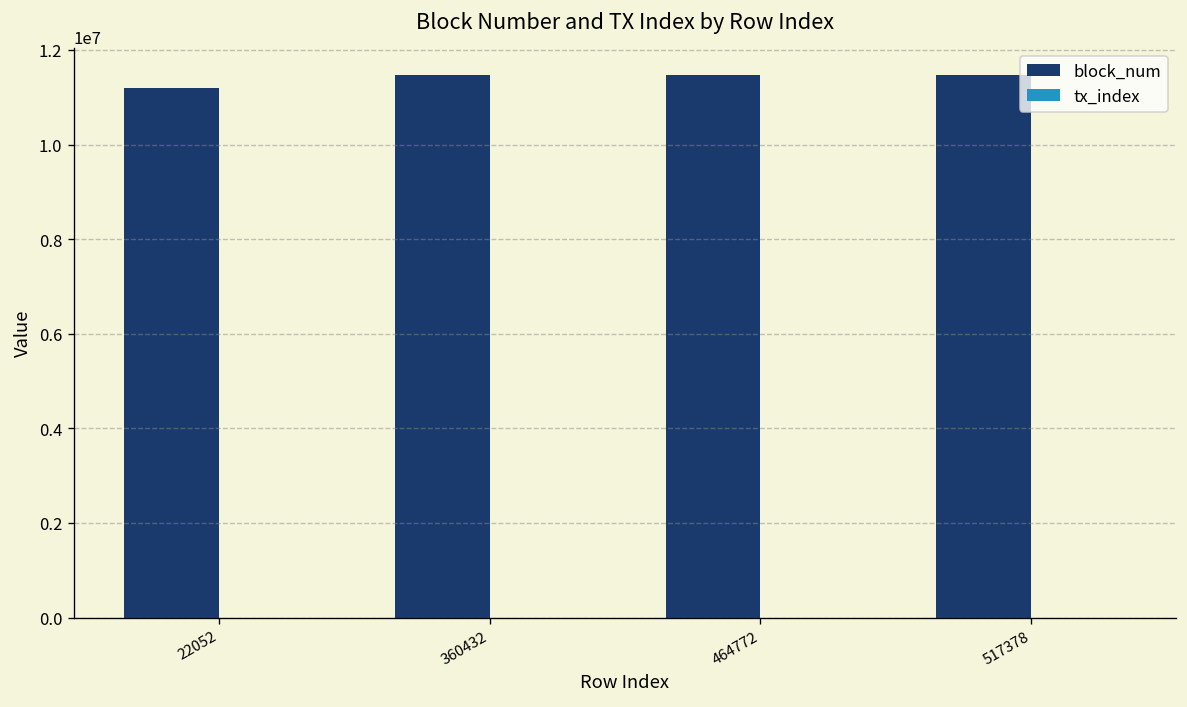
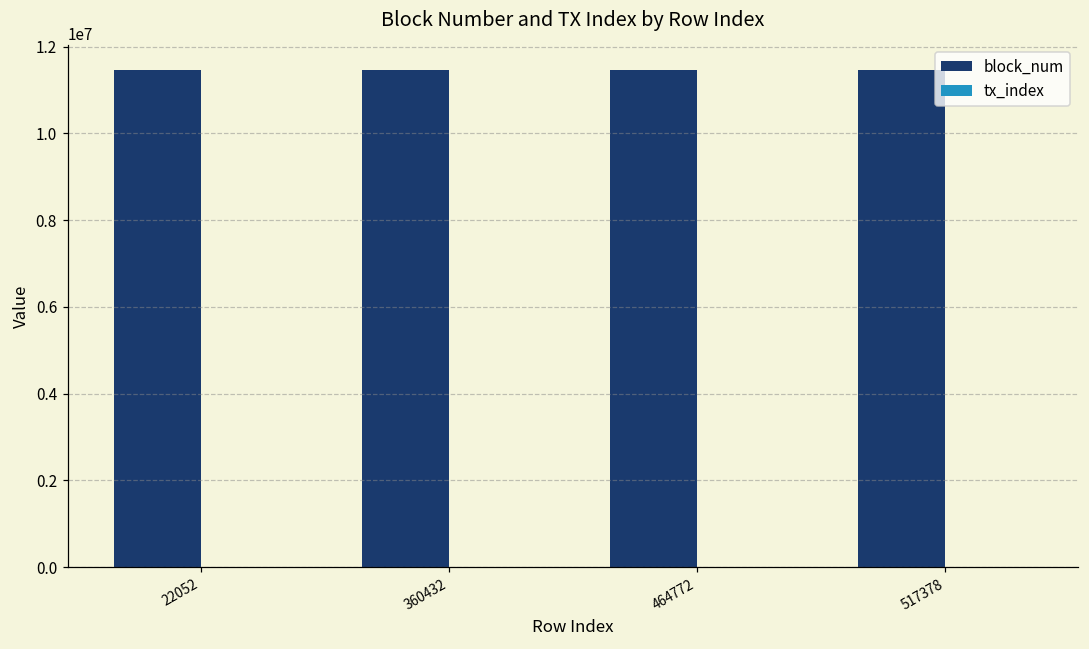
block_num, 22052: 11200000 -> 11500000
